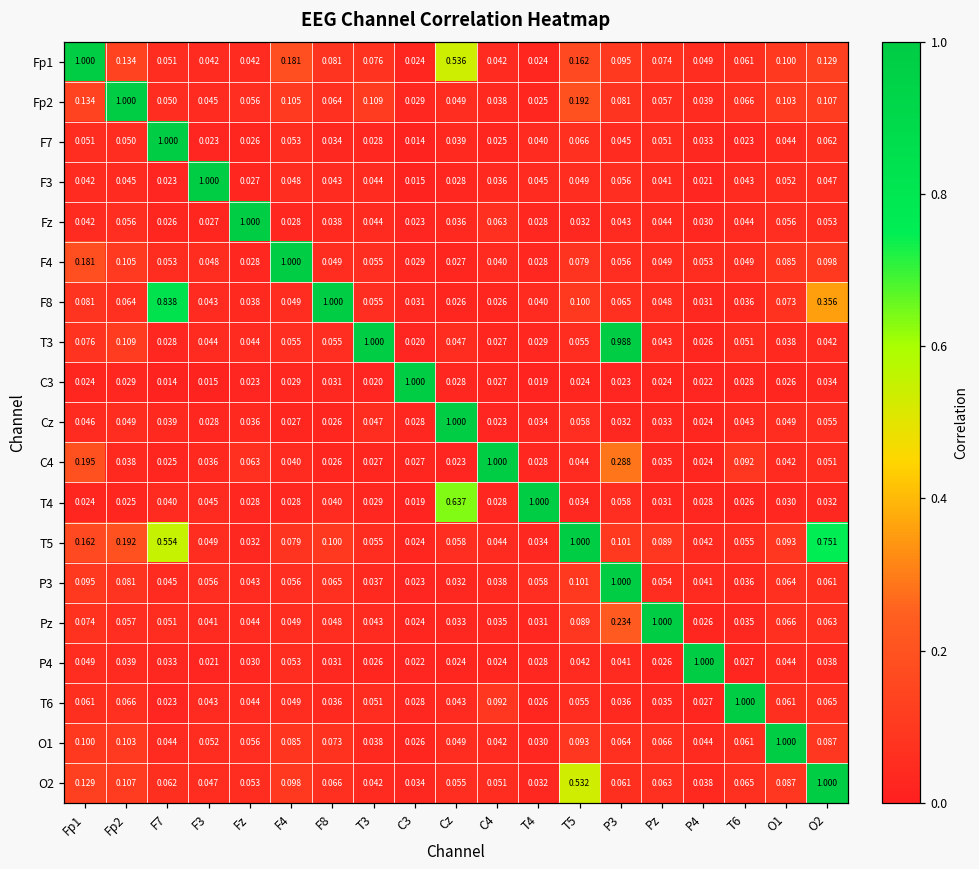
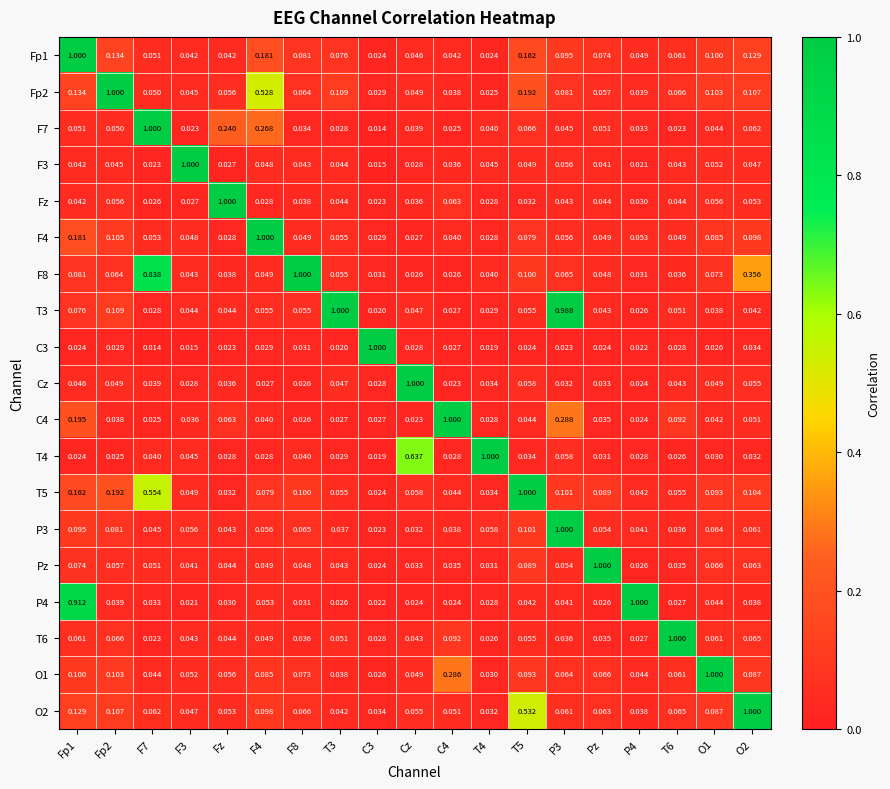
Fp1, Cz: 0.536 -> 0.046
Fp2, F4: 0.105 -> 0.528
F7, Fz: 0.026 -> 0.240
F7, F4: 0.053 -> 0.268
T5, O2: 0.751 -> 0.104
Pz, P3: 0.234 -> 0.054
P4, Fp1: 0.049 -> 0.912
O1, C4: 0.042 -> 0.286
